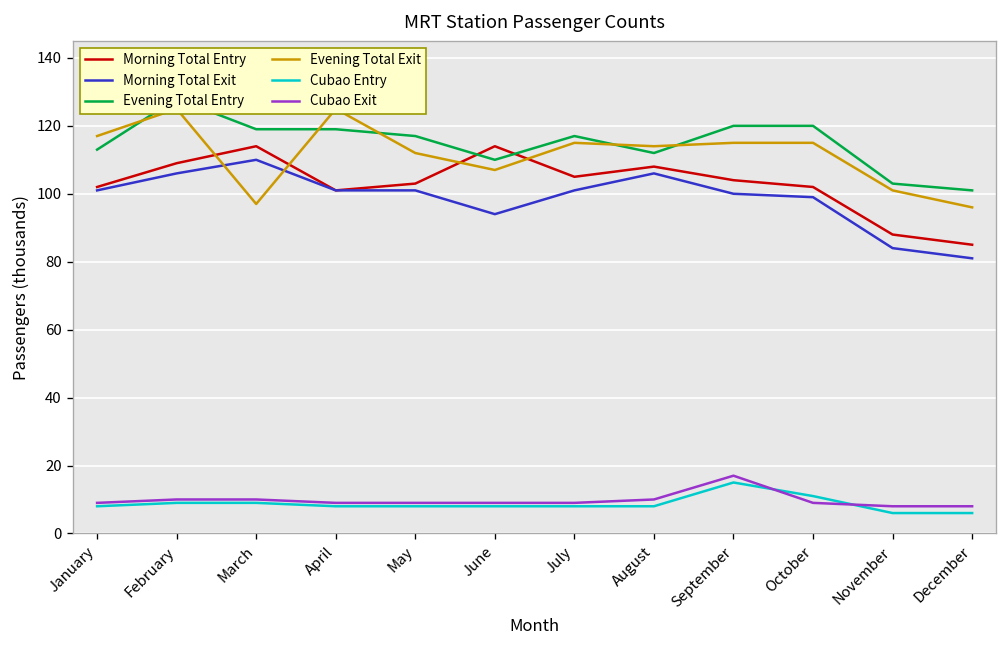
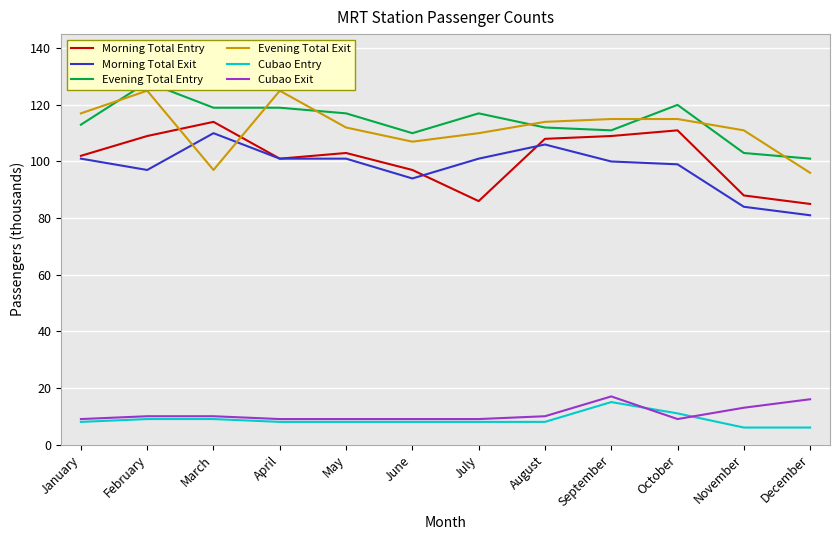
Morning Total Exit, February: 106 -> 97
Morning Total Entry, June: 114 -> 97
Morning Total Entry, July: 105 -> 86
Evening Total Exit, July: 115 -> 110
Morning Total Entry, September: 104 -> 109
Evening Total Entry, September: 120 -> 111
Morning Total Entry, October: 102 -> 111
Evening Total Exit, November: 101 -> 111
Cubao Exit, November: 8 -> 13
Cubao Exit, December: 8 -> 16
